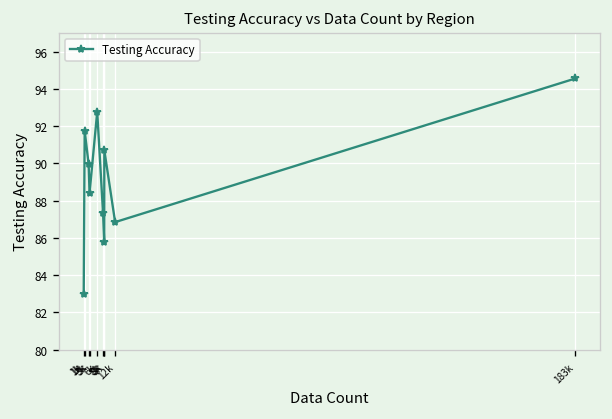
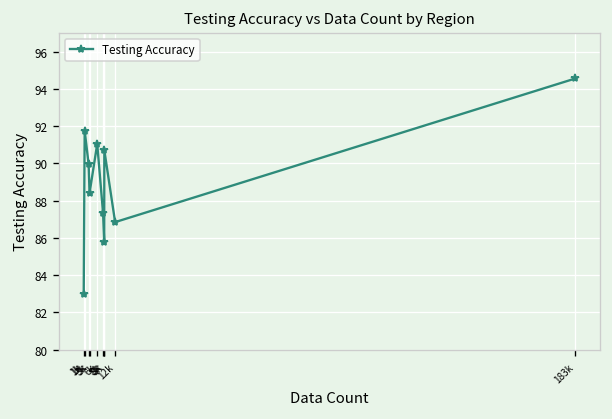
6k: 92.8 -> 91.1
